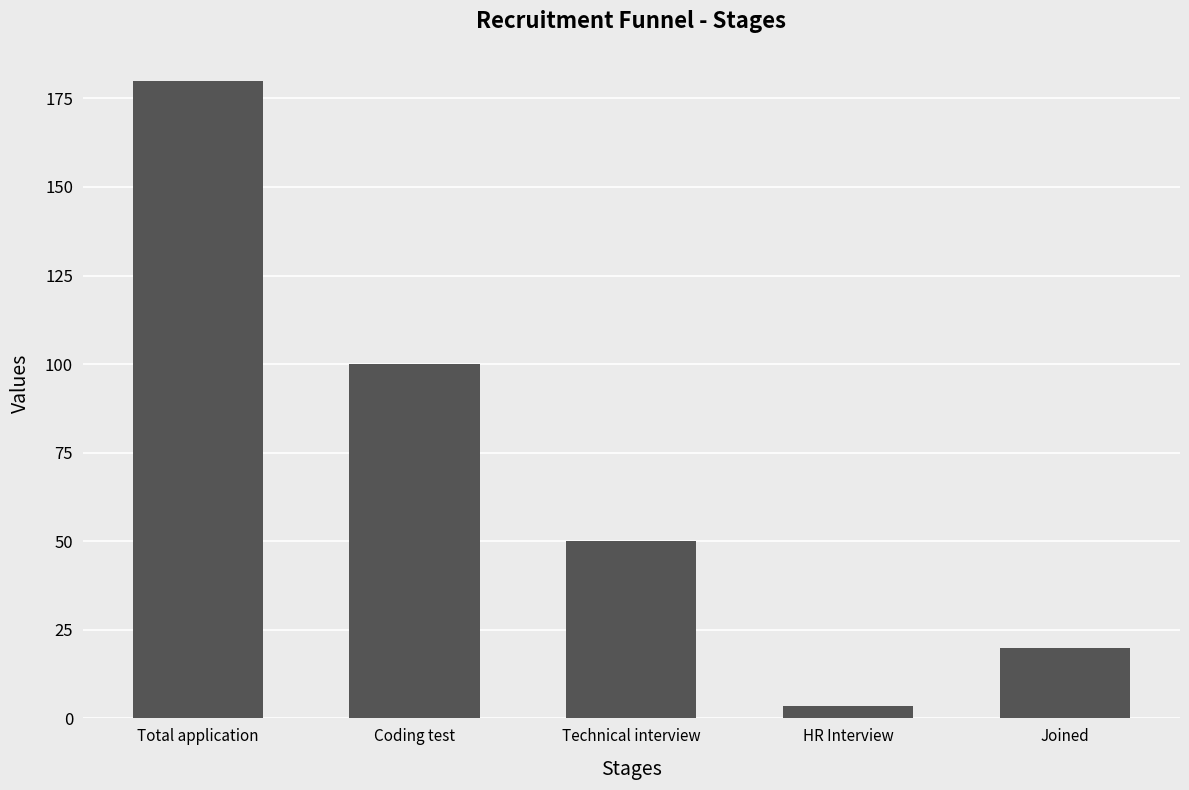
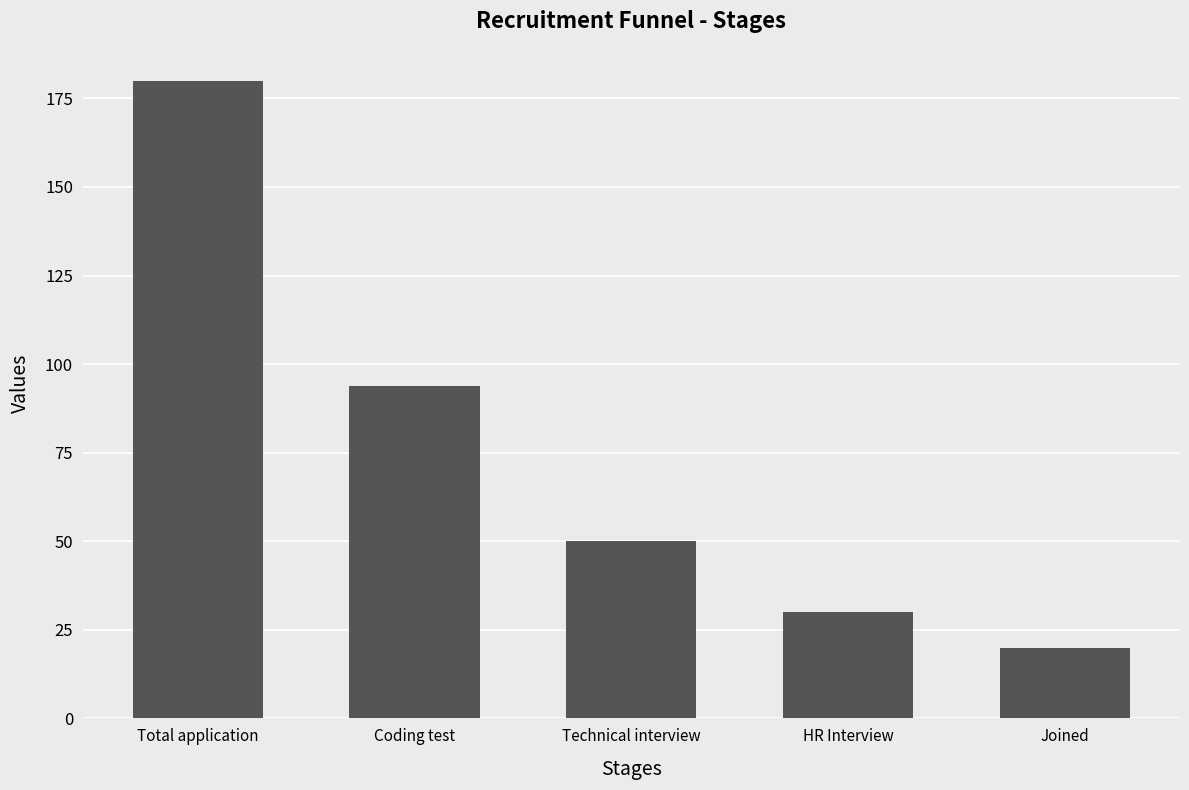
Coding test: 100 -> 94
HR Interview: 4 -> 30
